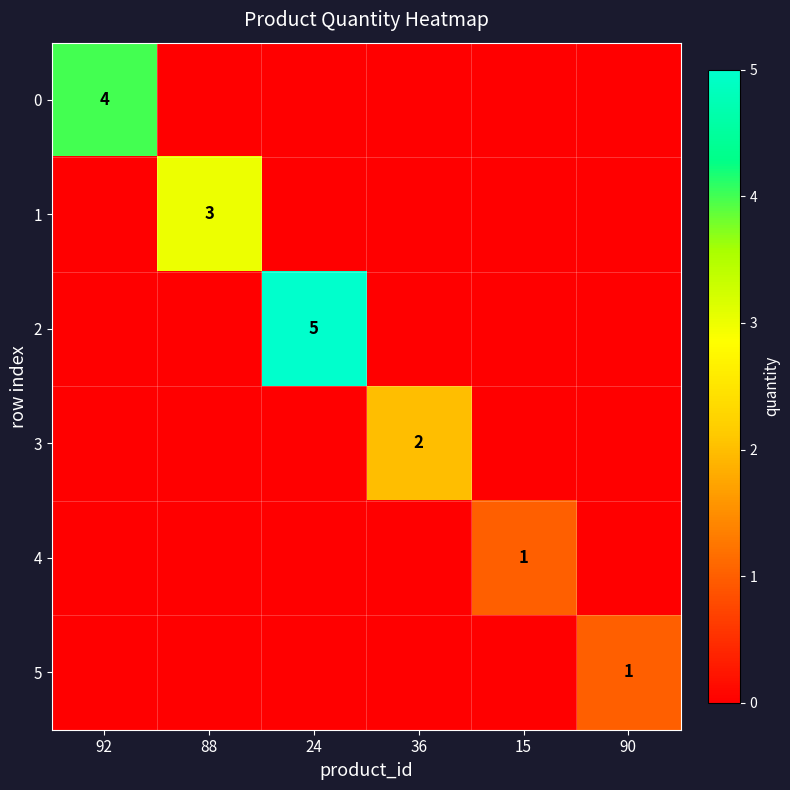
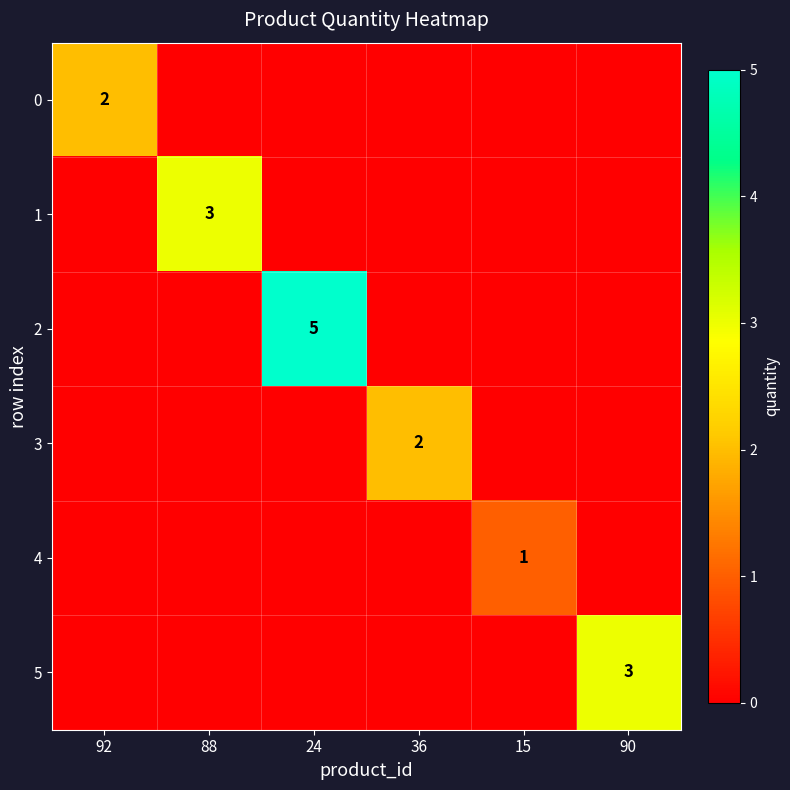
0, 92: 4 -> 2
5, 90: 1 -> 3
